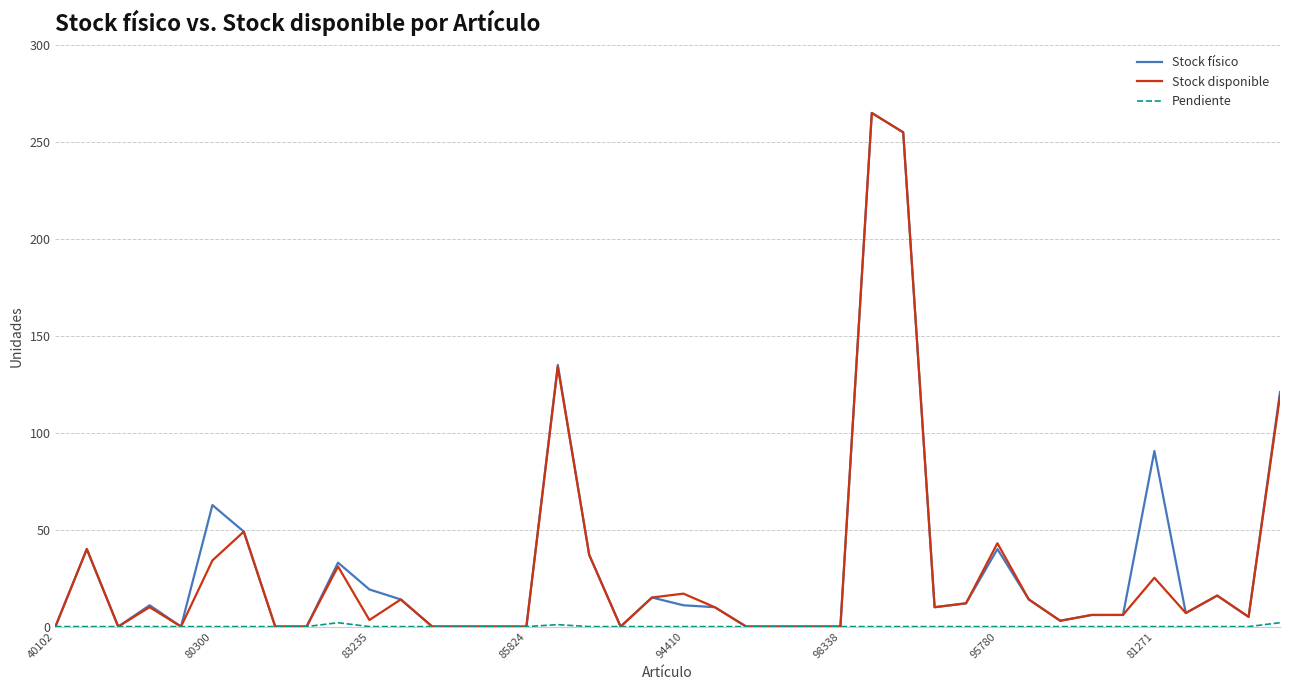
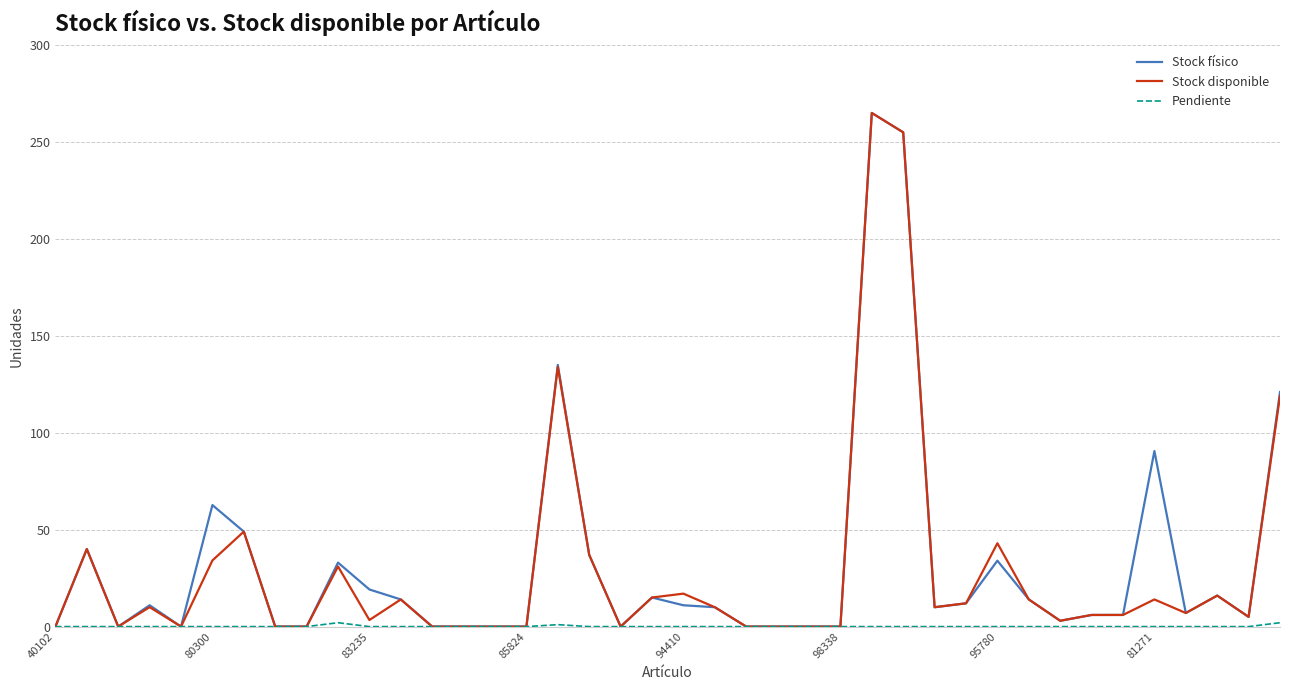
Stock físico, 95780: 40 -> 34
Stock disponible, 81271: 25 -> 14
